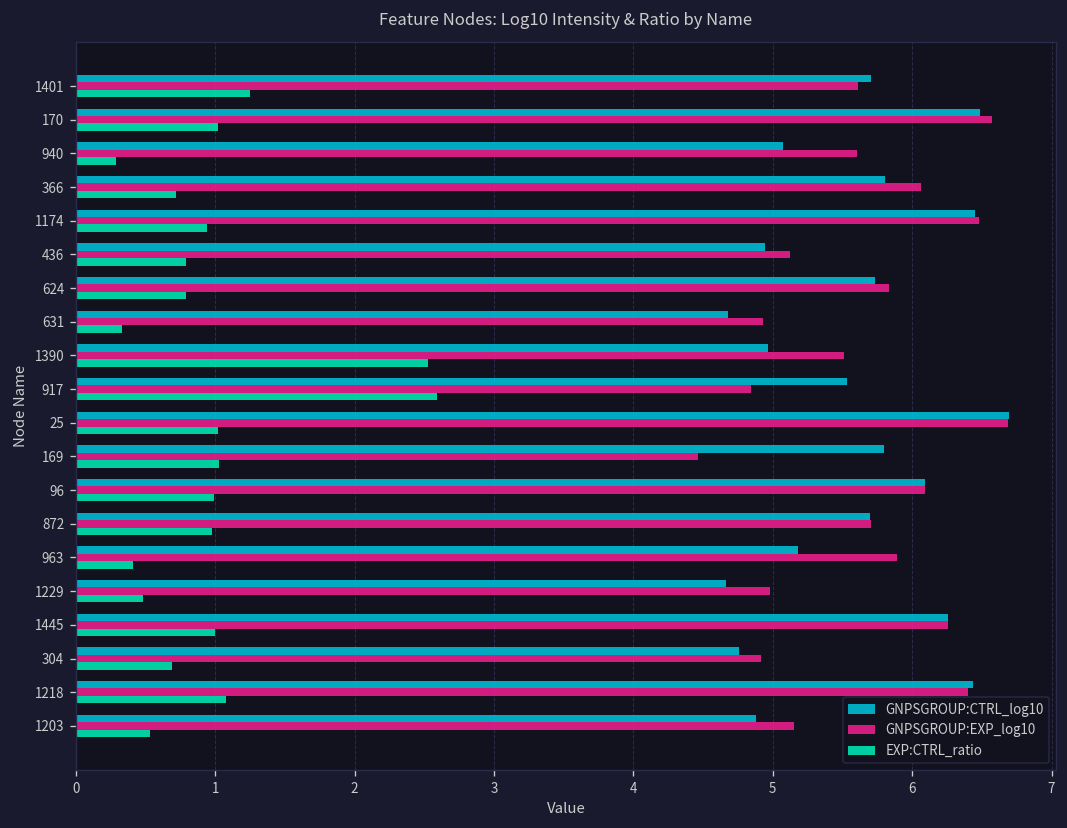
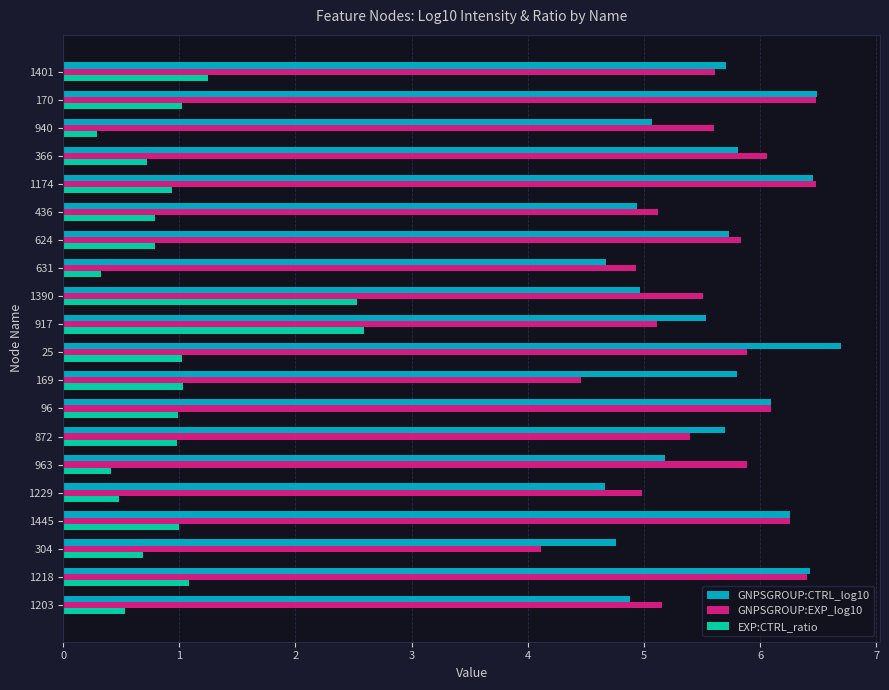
GNPSGROUP:EXP_log10, 170: 6.57 -> 6.48
GNPSGROUP:EXP_log10, 917: 4.84 -> 5.12
GNPSGROUP:EXP_log10, 25: 6.69 -> 5.89
GNPSGROUP:EXP_log10, 872: 5.70 -> 5.40
GNPSGROUP:EXP_log10, 304: 4.92 -> 4.11
